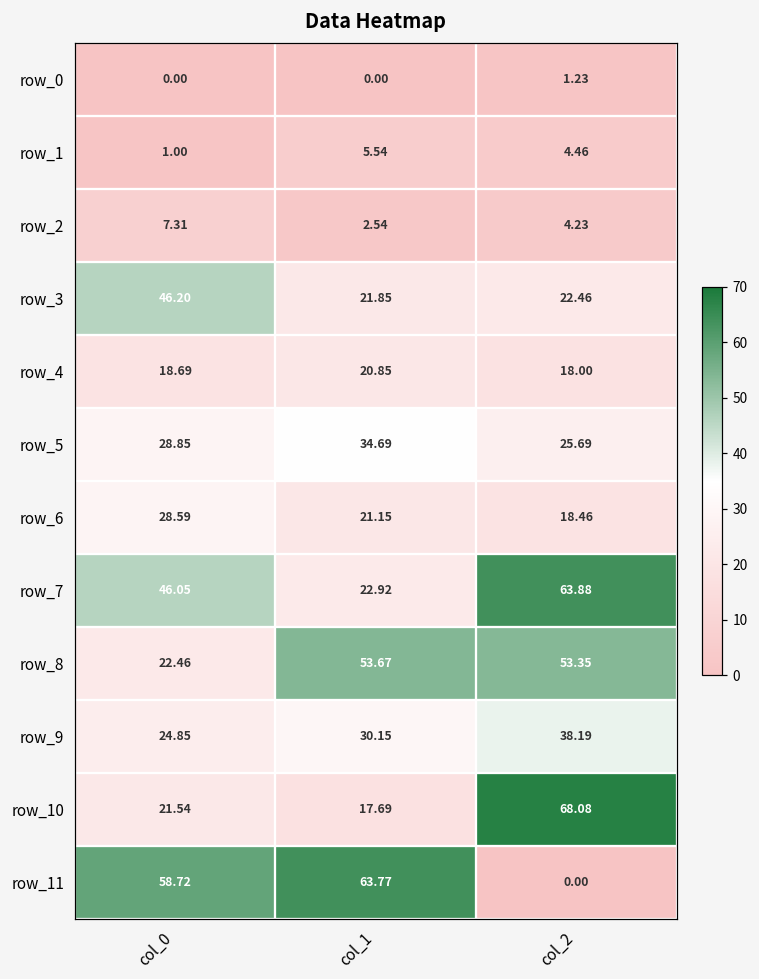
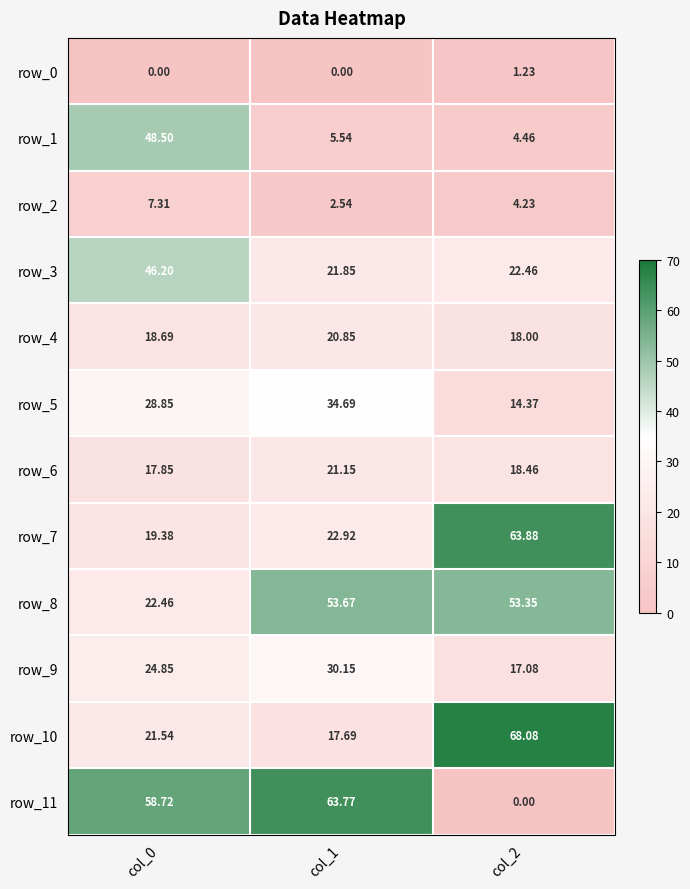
row_1, col_0: 1.00 -> 48.50
row_5, col_2: 25.69 -> 14.37
row_6, col_0: 28.59 -> 17.85
row_7, col_0: 46.05 -> 19.38
row_9, col_2: 38.19 -> 17.08
